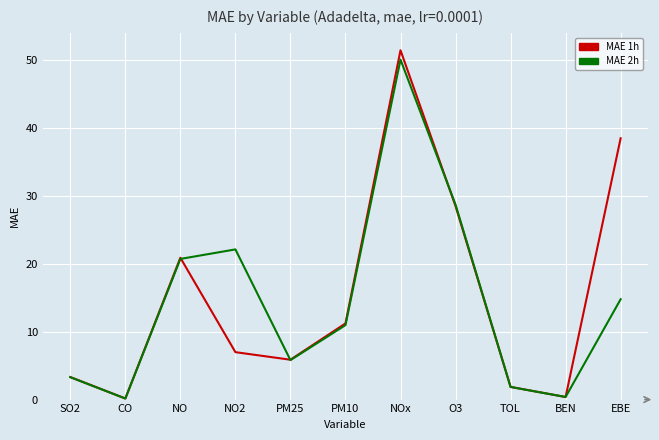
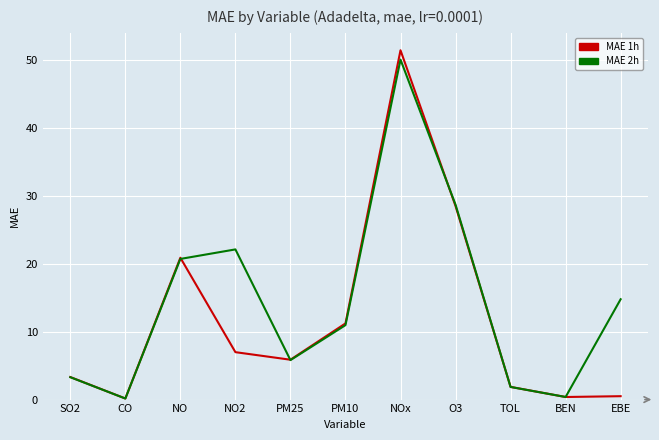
MAE 1h, EBE: 39 -> 1
